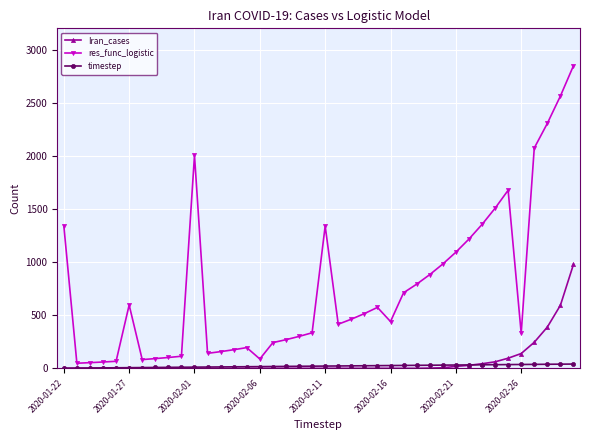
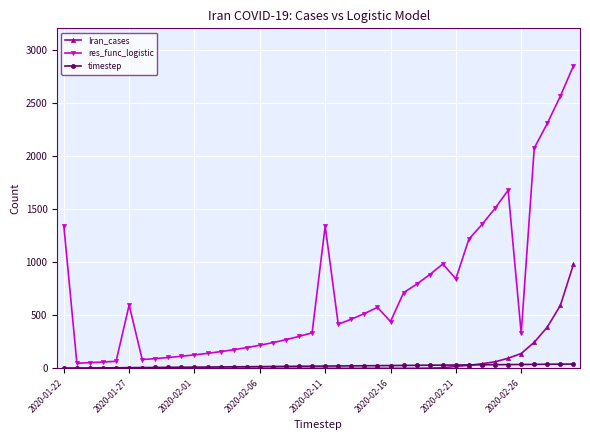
res_func_logistic, 2020-02-01: 2000 -> 130
res_func_logistic, 2020-02-06: 90 -> 220
res_func_logistic, 2020-02-21: 1090 -> 840
